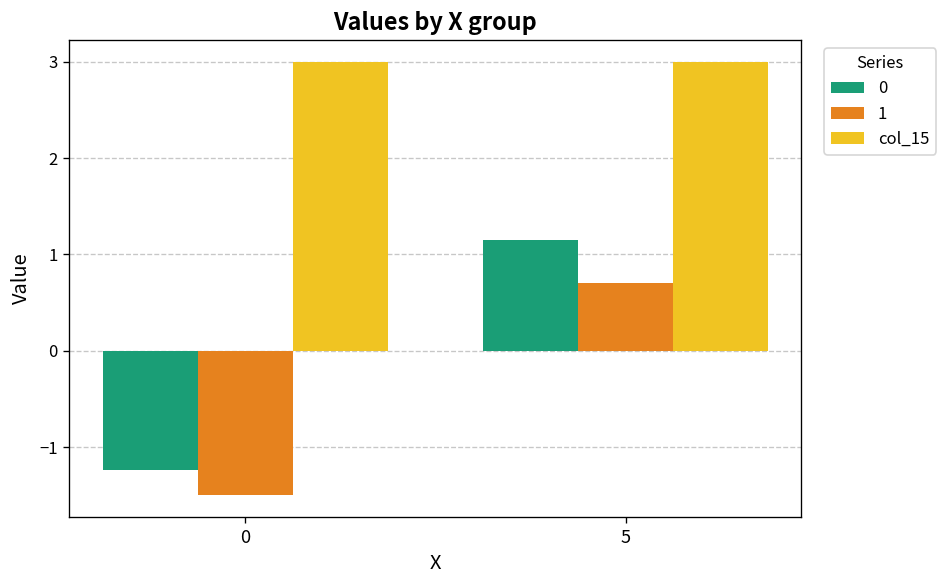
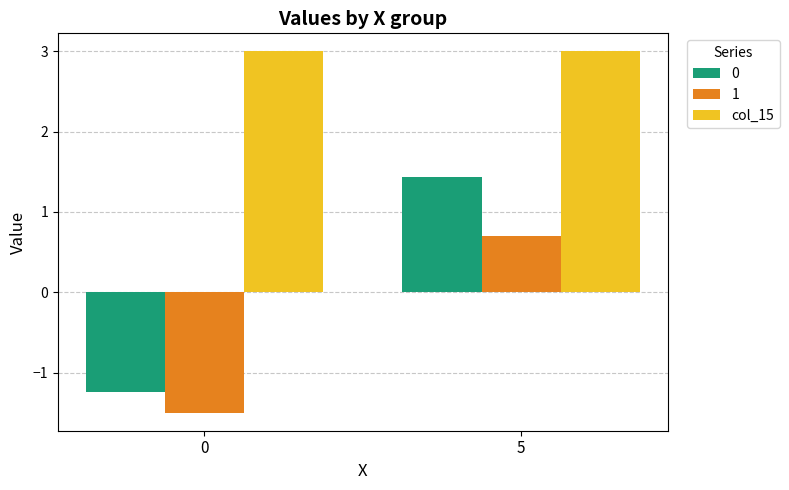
0, 5: 1.2 -> 1.4
